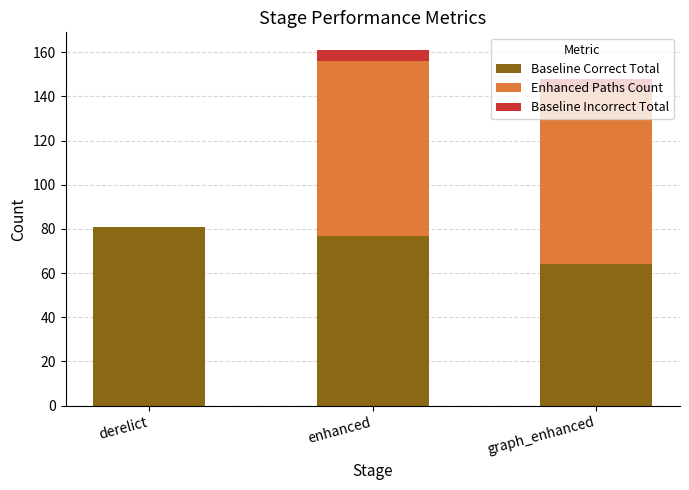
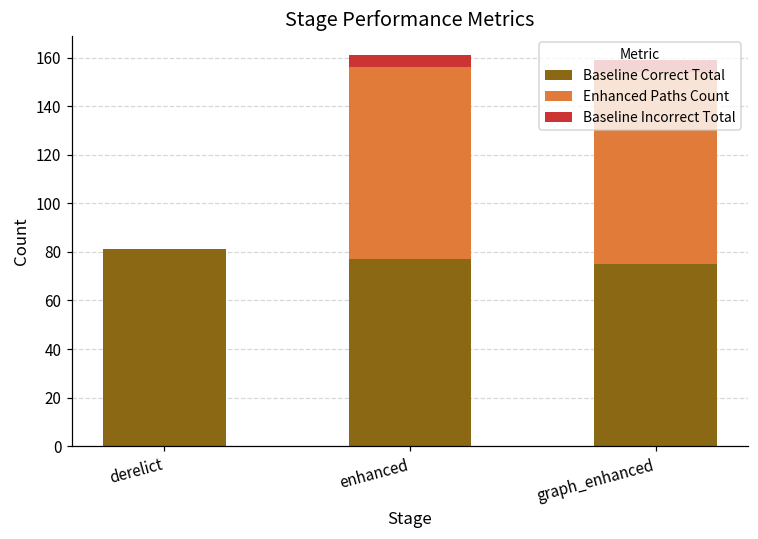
Baseline Correct Total, graph_enhanced: 64 -> 75
